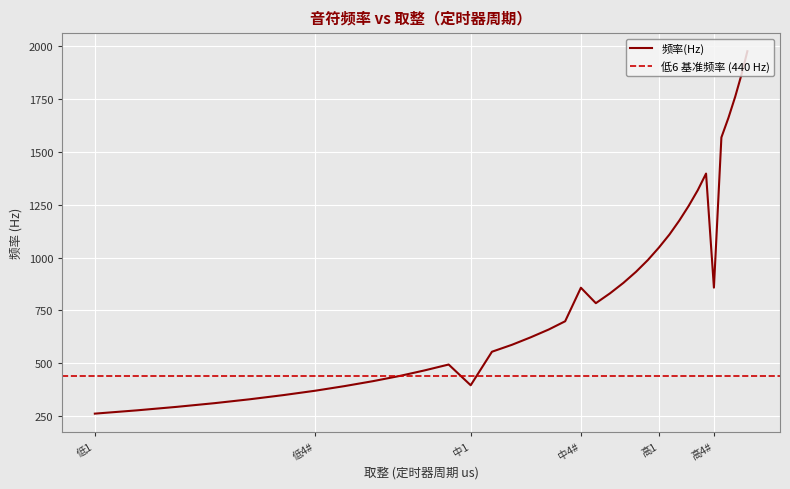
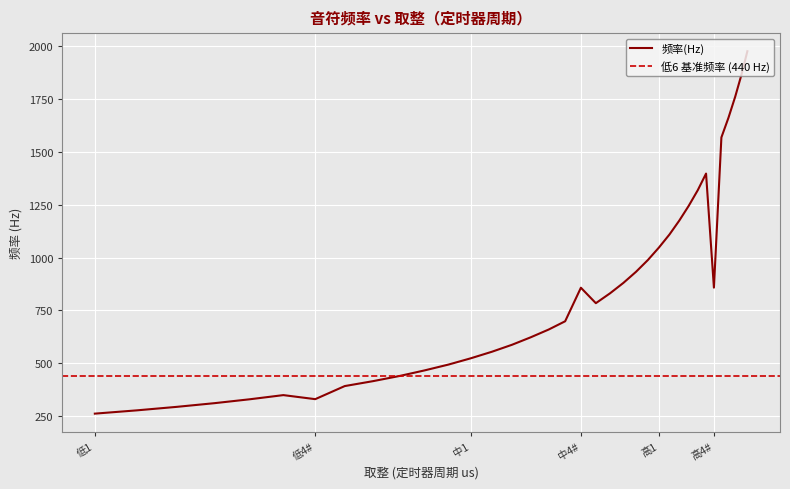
低4#: 370 -> 330
中1: 400 -> 520
